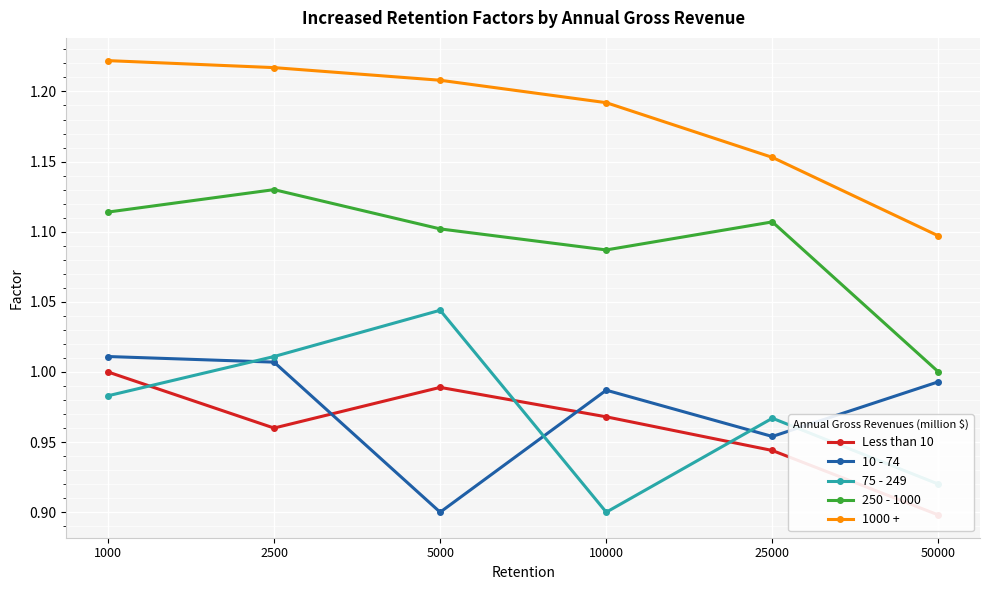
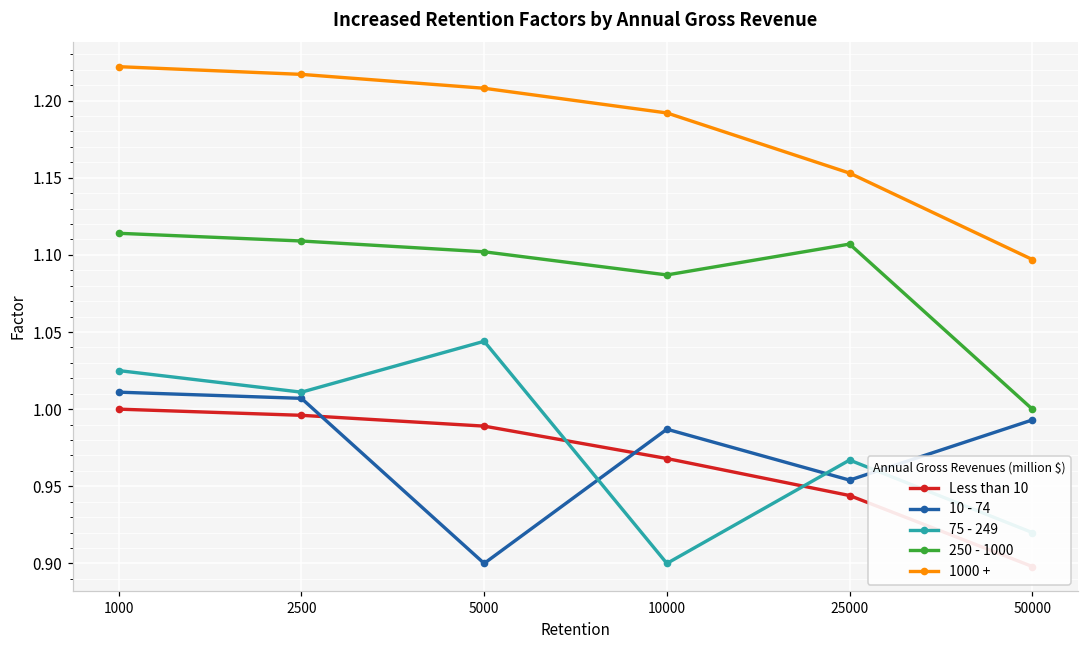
75 - 249, 1000: 0.983 -> 1.025
Less than 10, 2500: 0.960 -> 0.996
250 - 1000, 2500: 1.130 -> 1.109
